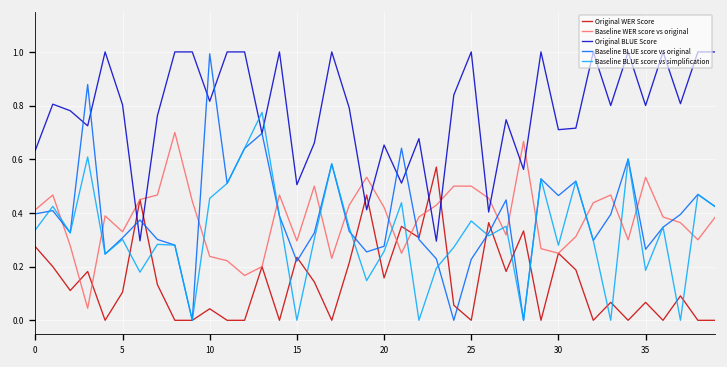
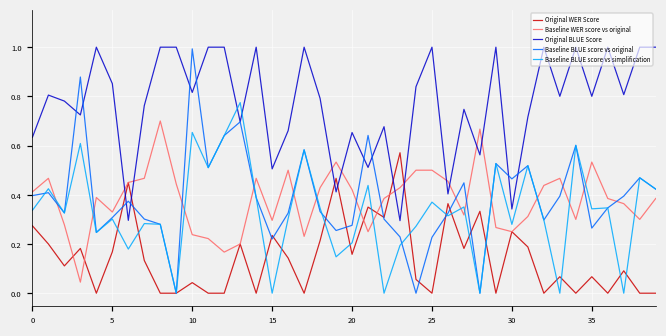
Original WER Score, 5: 0.11 -> 0.17
Original BLUE Score, 5: 0.80 -> 0.85
Baseline BLUE score vs simplification, 10: 0.45 -> 0.65
Baseline BLUE score vs simplification, 20: 0.26 -> 0.20
Original BLUE Score, 30: 0.71 -> 0.34
Baseline BLUE score vs simplification, 35: 0.19 -> 0.34
